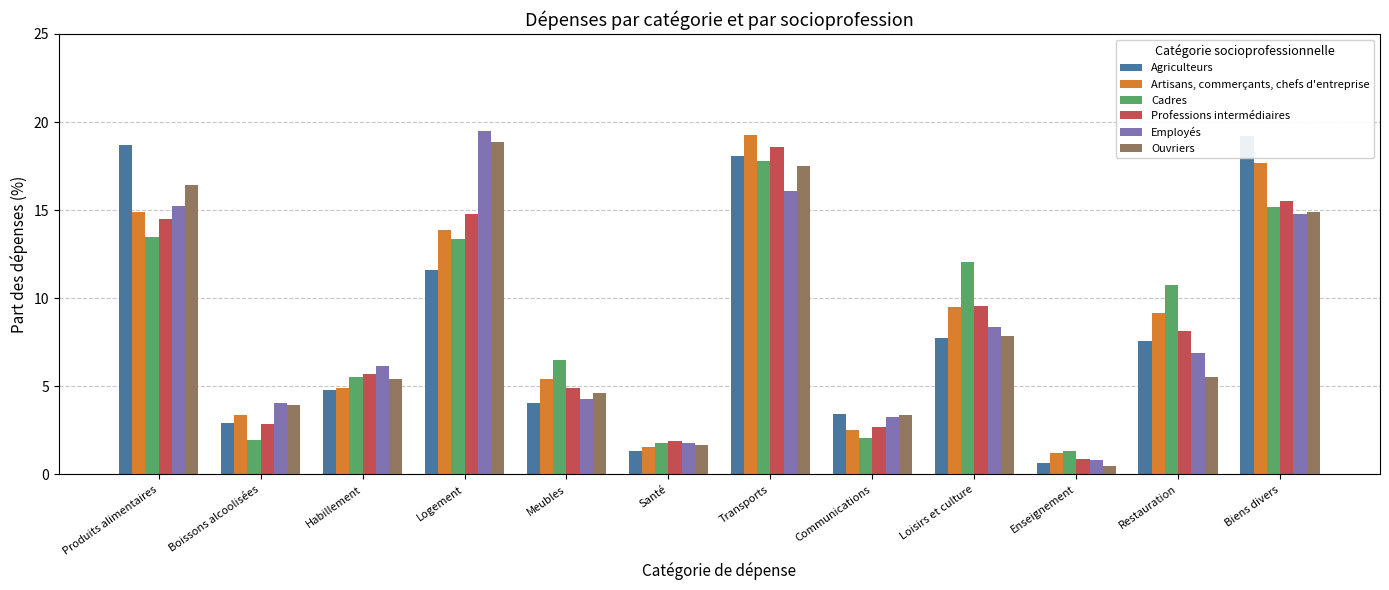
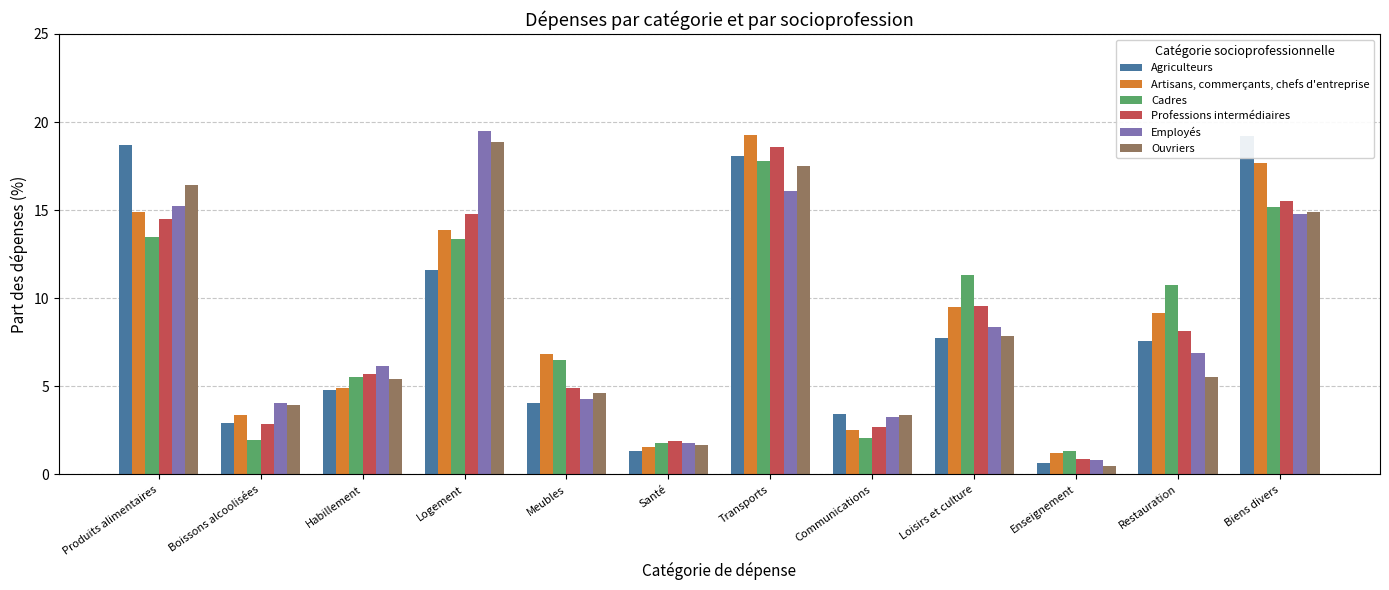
Artisans, commerçants, chefs d'entreprise, Meubles: 5.4 -> 6.8
Cadres, Loisirs et culture: 12.0 -> 11.3
